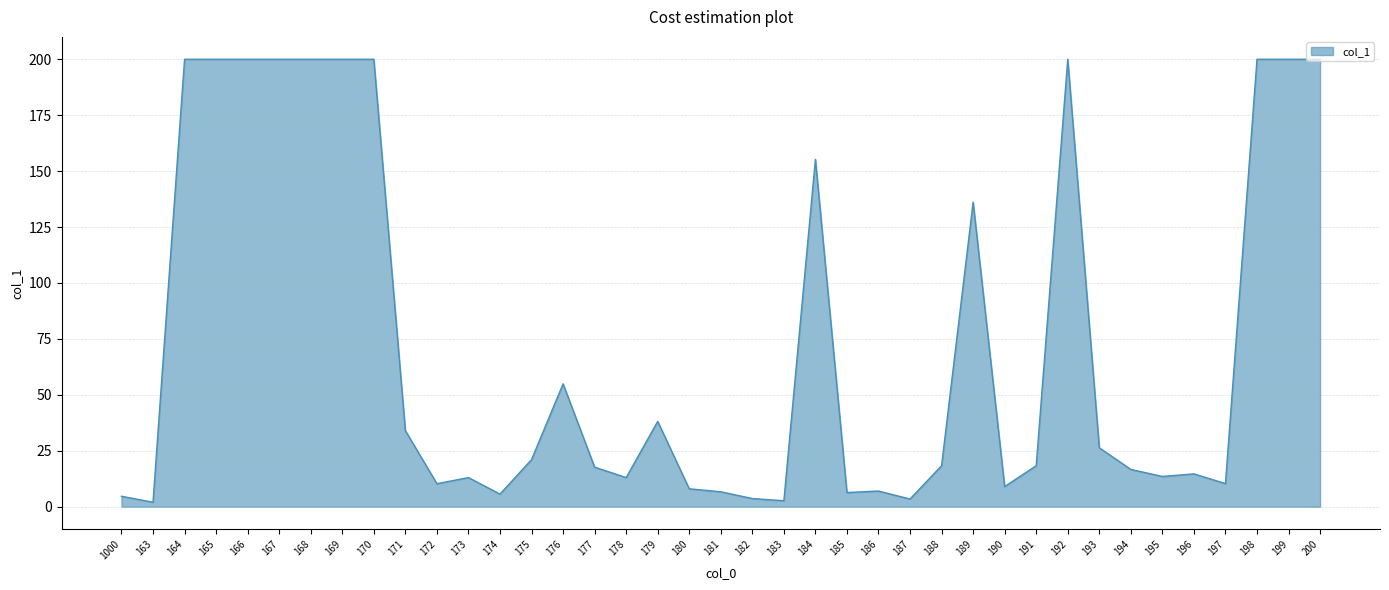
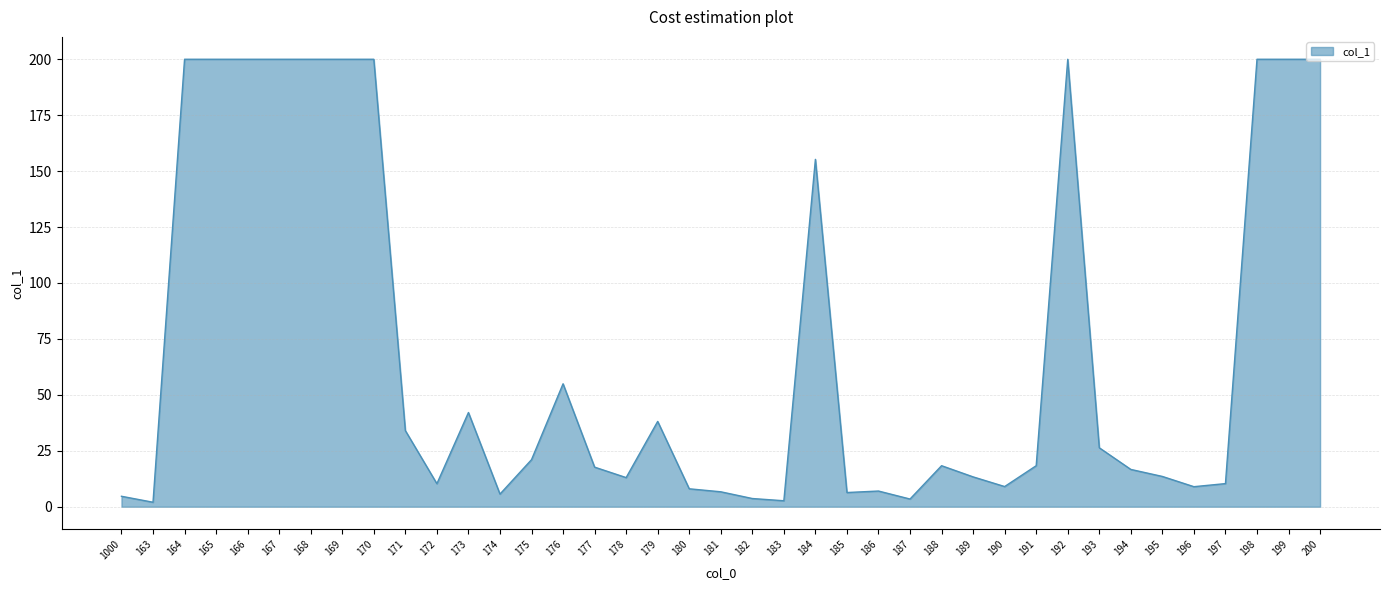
173: 13 -> 42
189: 136 -> 13
196: 15 -> 9
